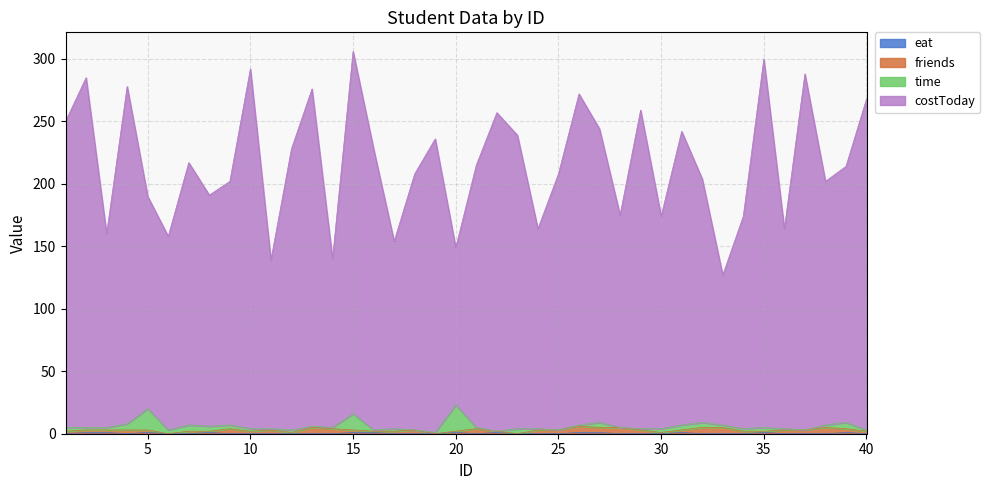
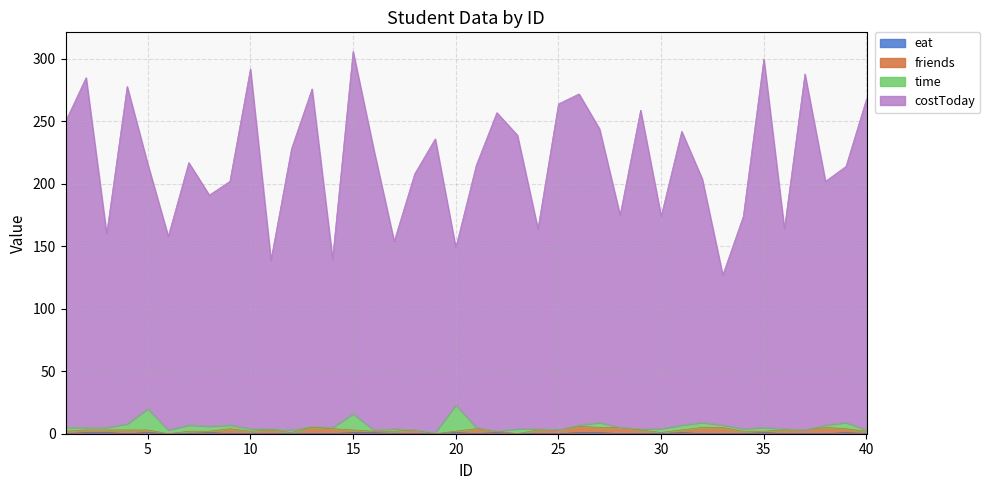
costToday, 5: 170 -> 196
costToday, 25: 205 -> 261
